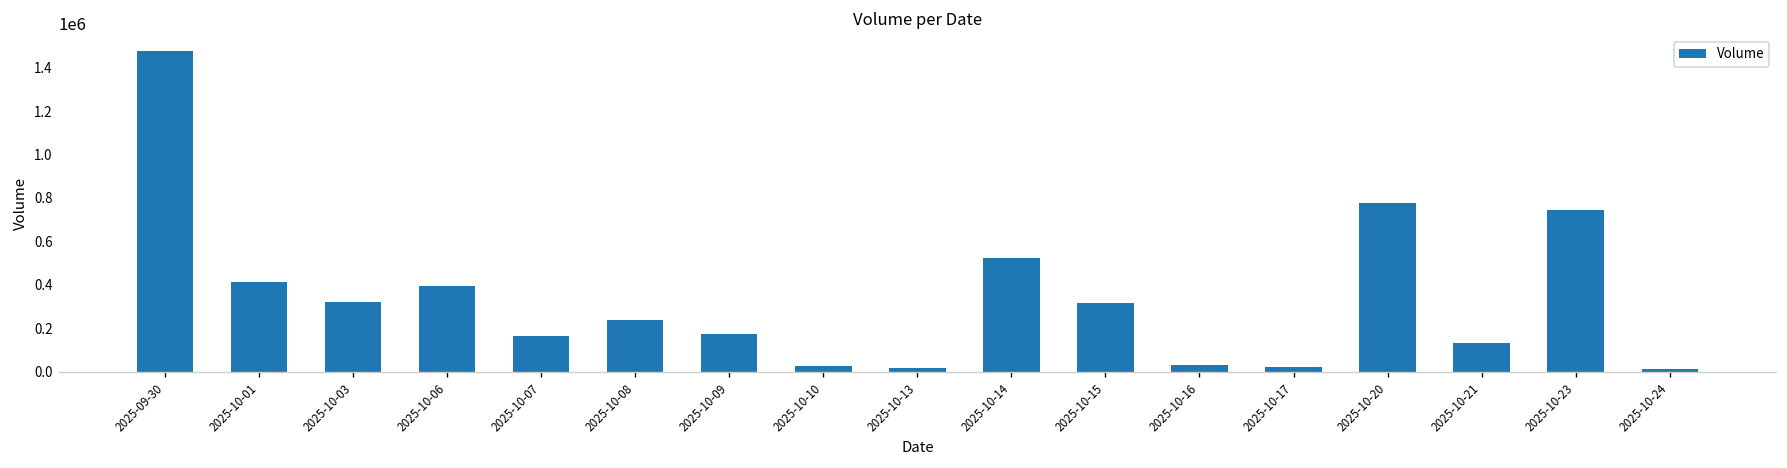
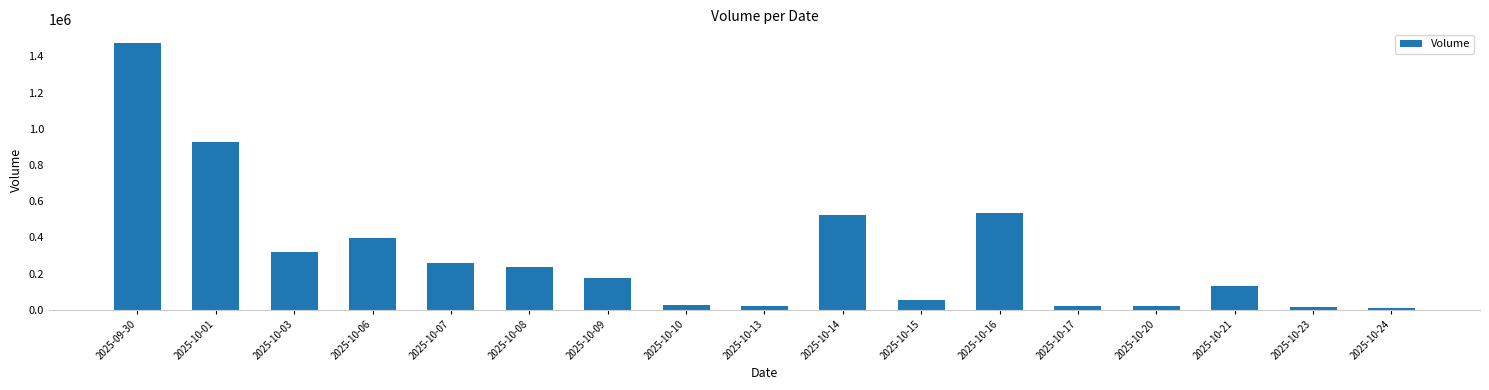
2025-10-01: 420000 -> 930000
2025-10-07: 160000 -> 260000
2025-10-15: 320000 -> 50000
2025-10-16: 30000 -> 530000
2025-10-20: 780000 -> 20000
2025-10-23: 750000 -> 10000
